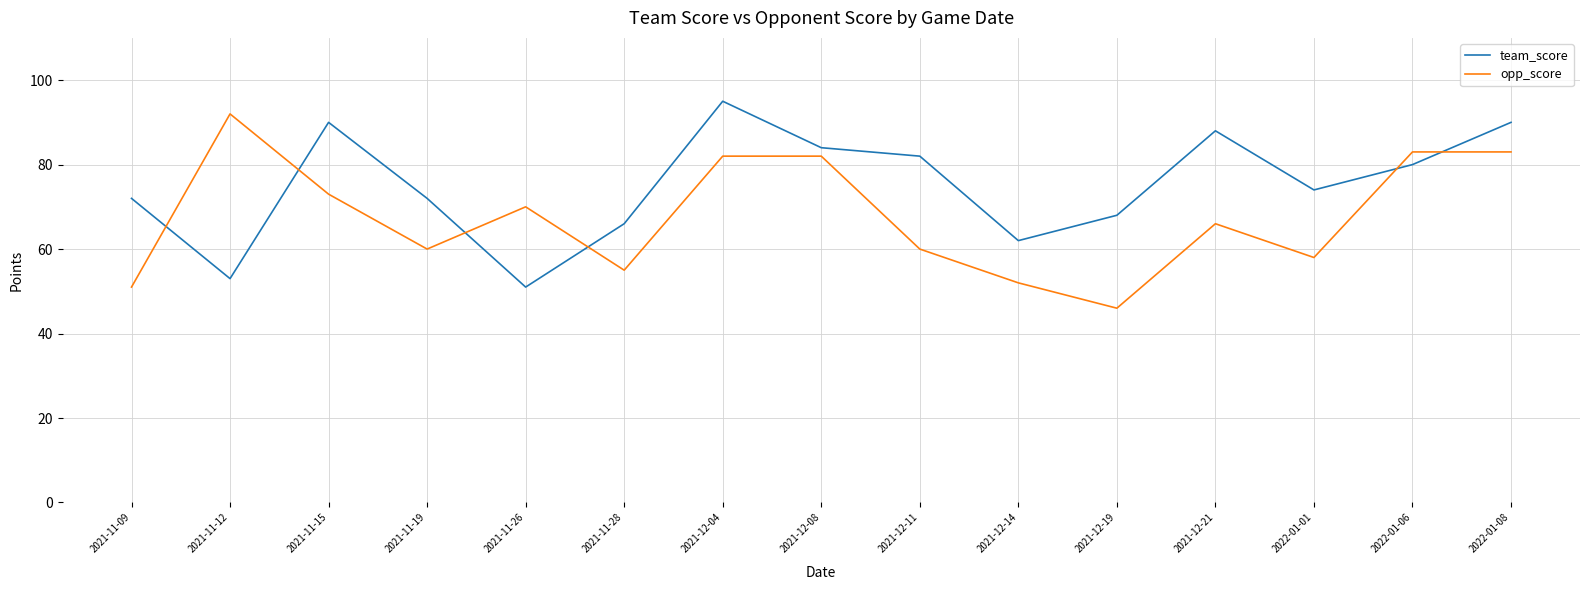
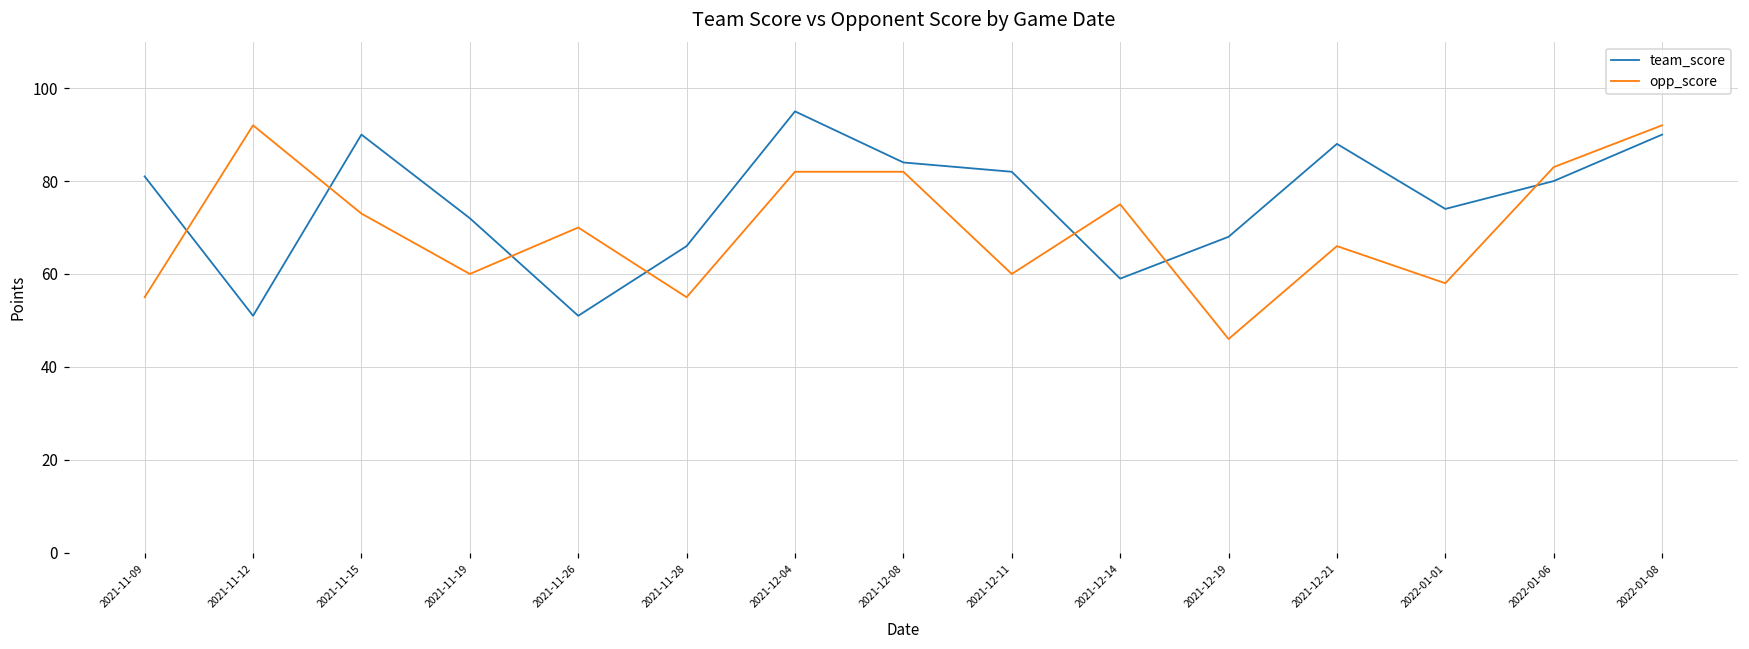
team_score, 2021-11-09: 72 -> 81
opp_score, 2021-11-09: 51 -> 55
team_score, 2021-11-12: 53 -> 51
team_score, 2021-12-14: 62 -> 59
opp_score, 2021-12-14: 52 -> 75
opp_score, 2022-01-08: 83 -> 92
